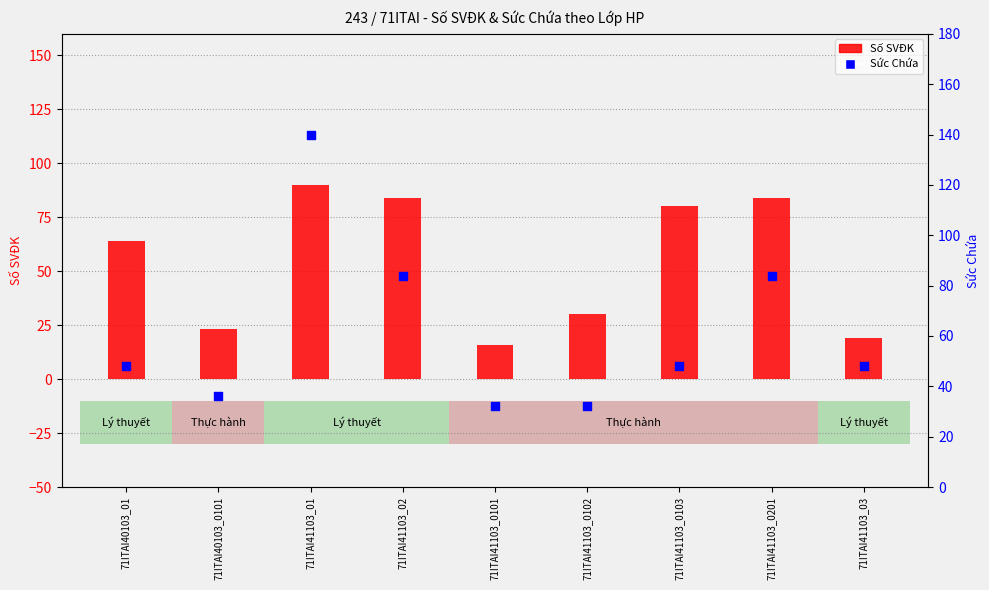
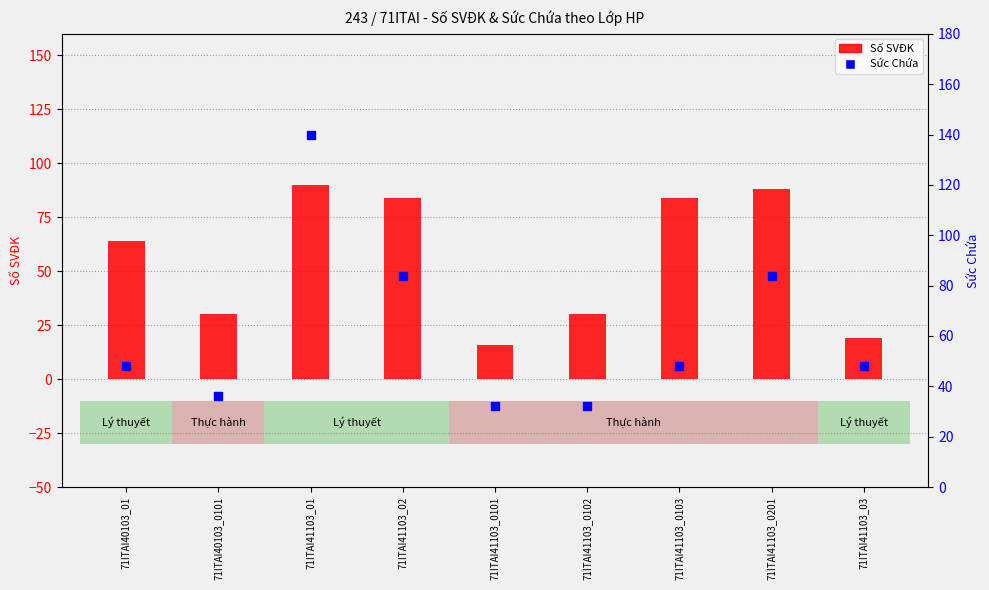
Số SVĐK, 71ITAI40103_0101: 23 -> 30
Số SVĐK, 71ITAI41103_0103: 80 -> 84
Số SVĐK, 71ITAI41103_0201: 84 -> 88
